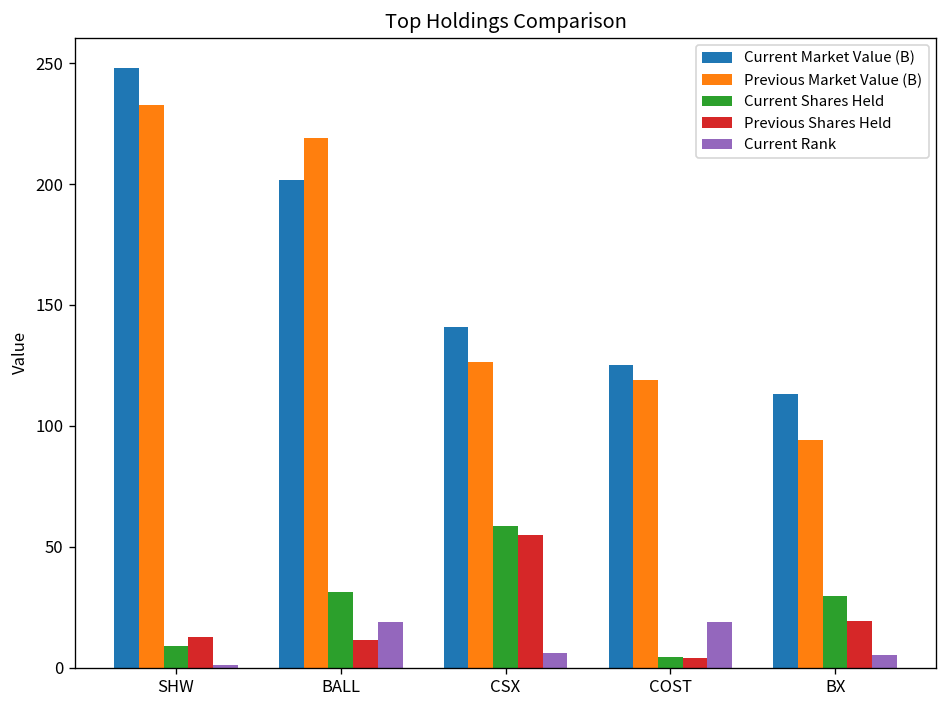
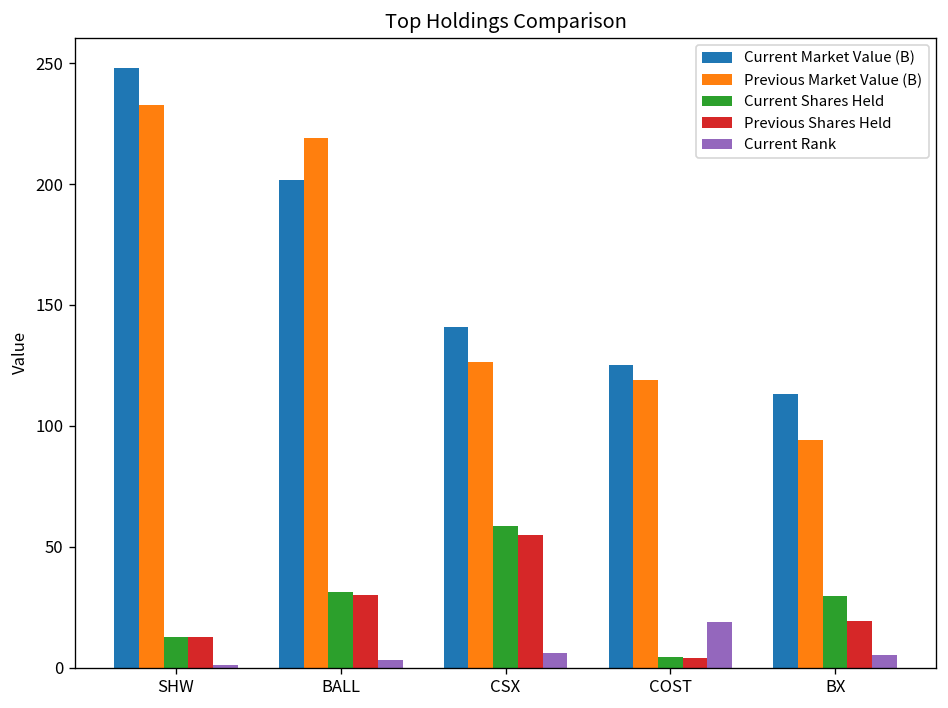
Current Shares Held, SHW: 9 -> 13
Previous Shares Held, BALL: 11 -> 30
Current Rank, BALL: 19 -> 3
